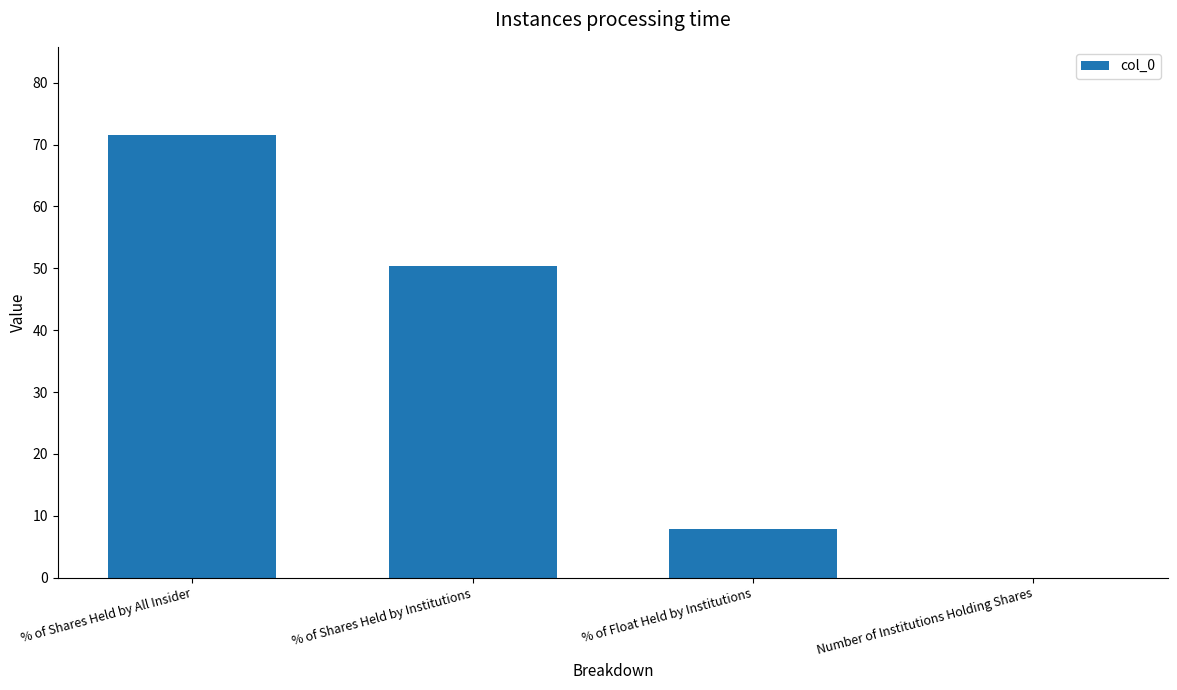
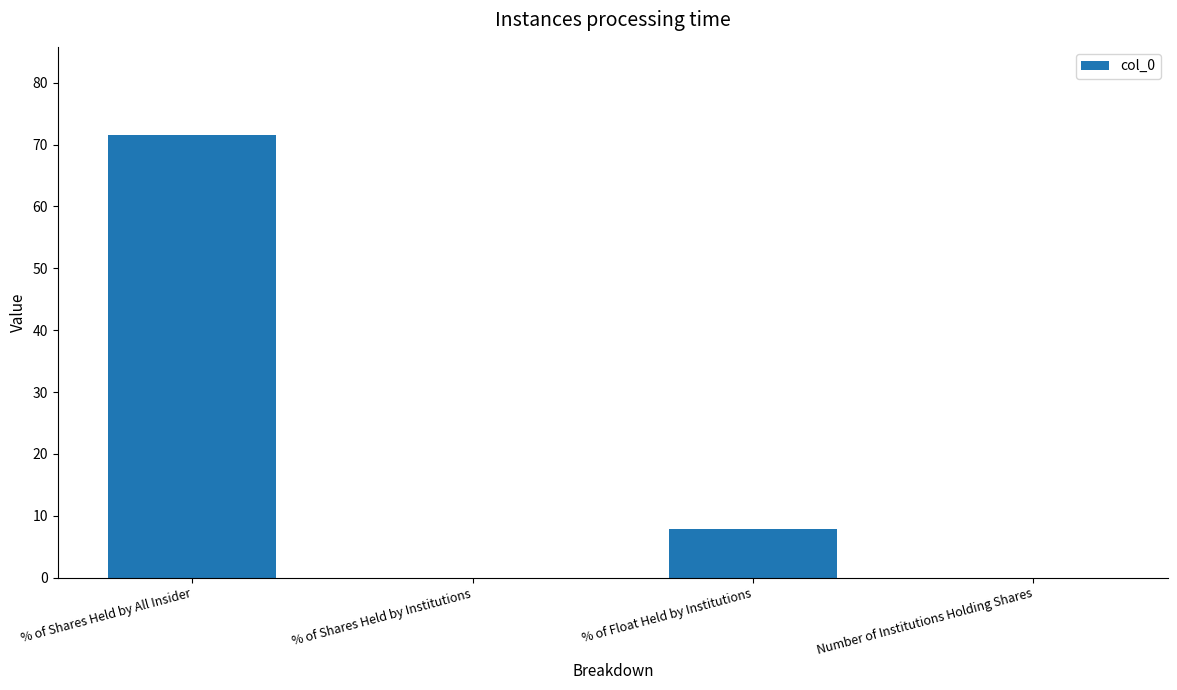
% of Shares Held by Institutions: 50 -> 0
